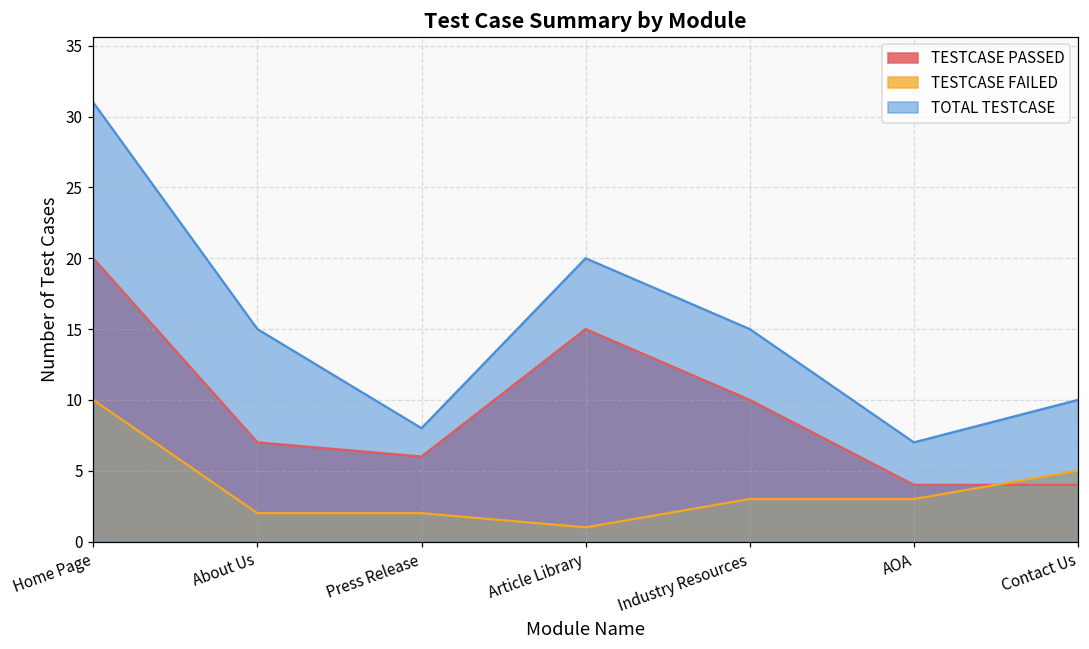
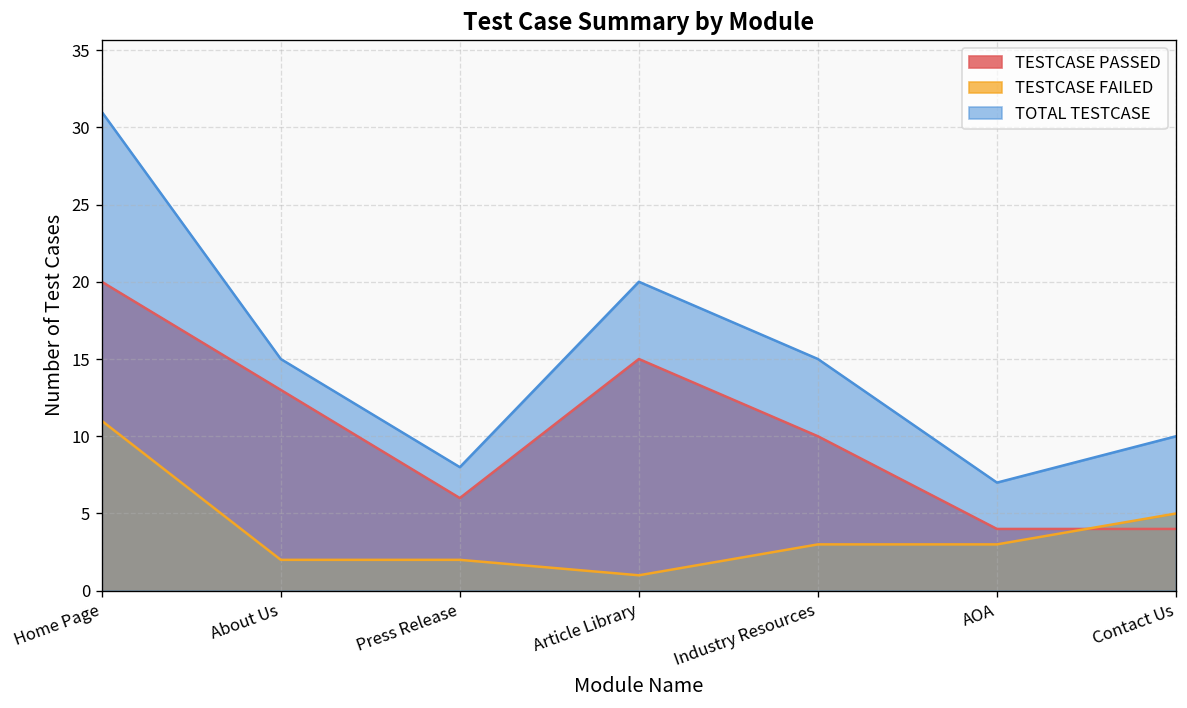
TESTCASE FAILED, Home Page: 10 -> 11
TESTCASE PASSED, About Us: 7 -> 13
